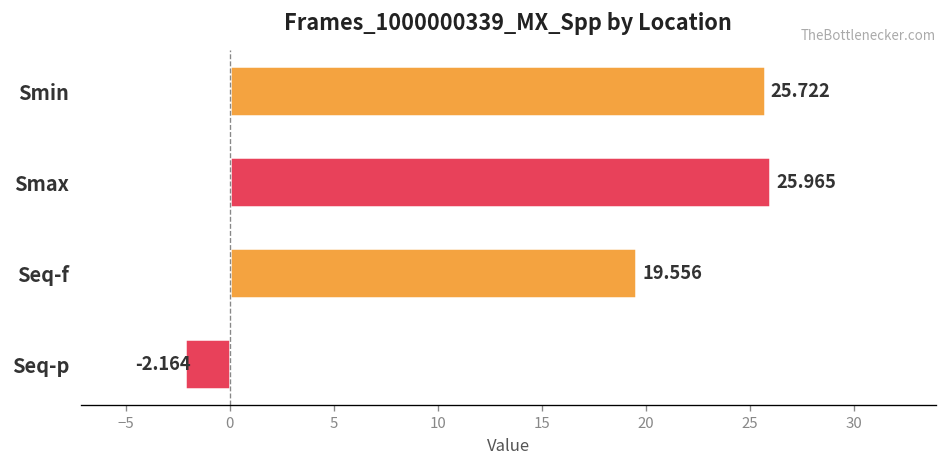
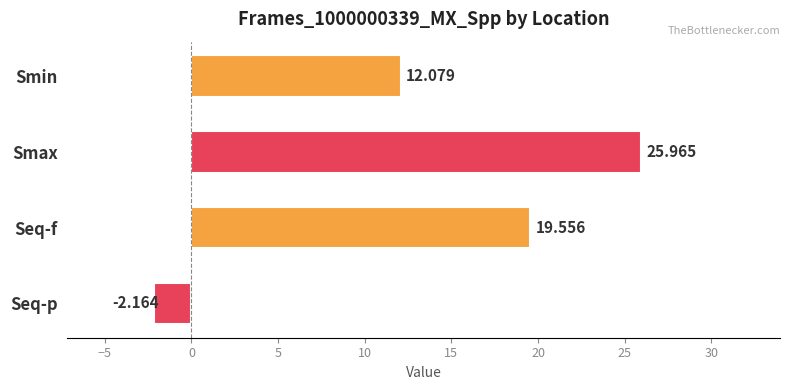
Smin: 25.722 -> 12.079
